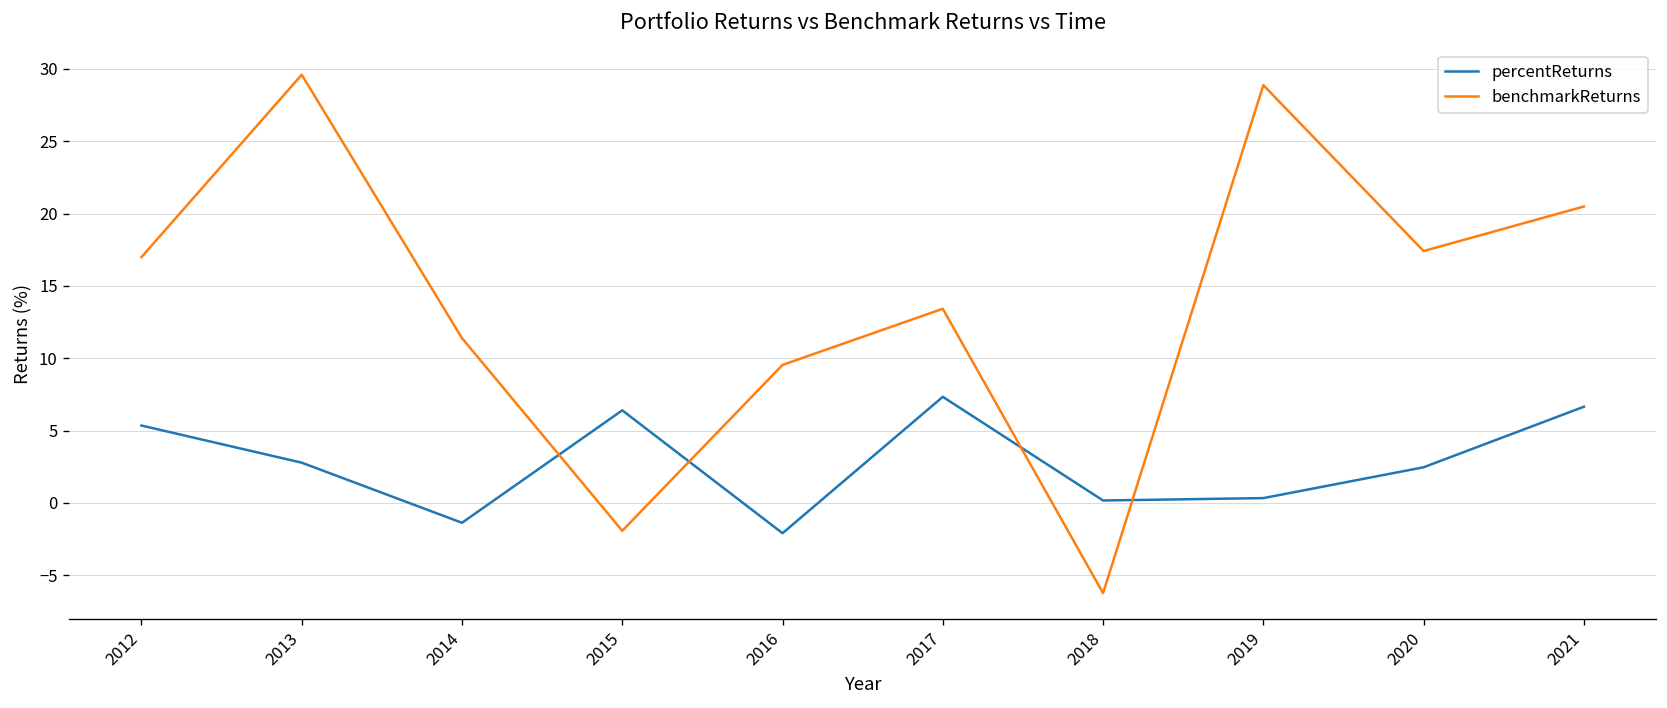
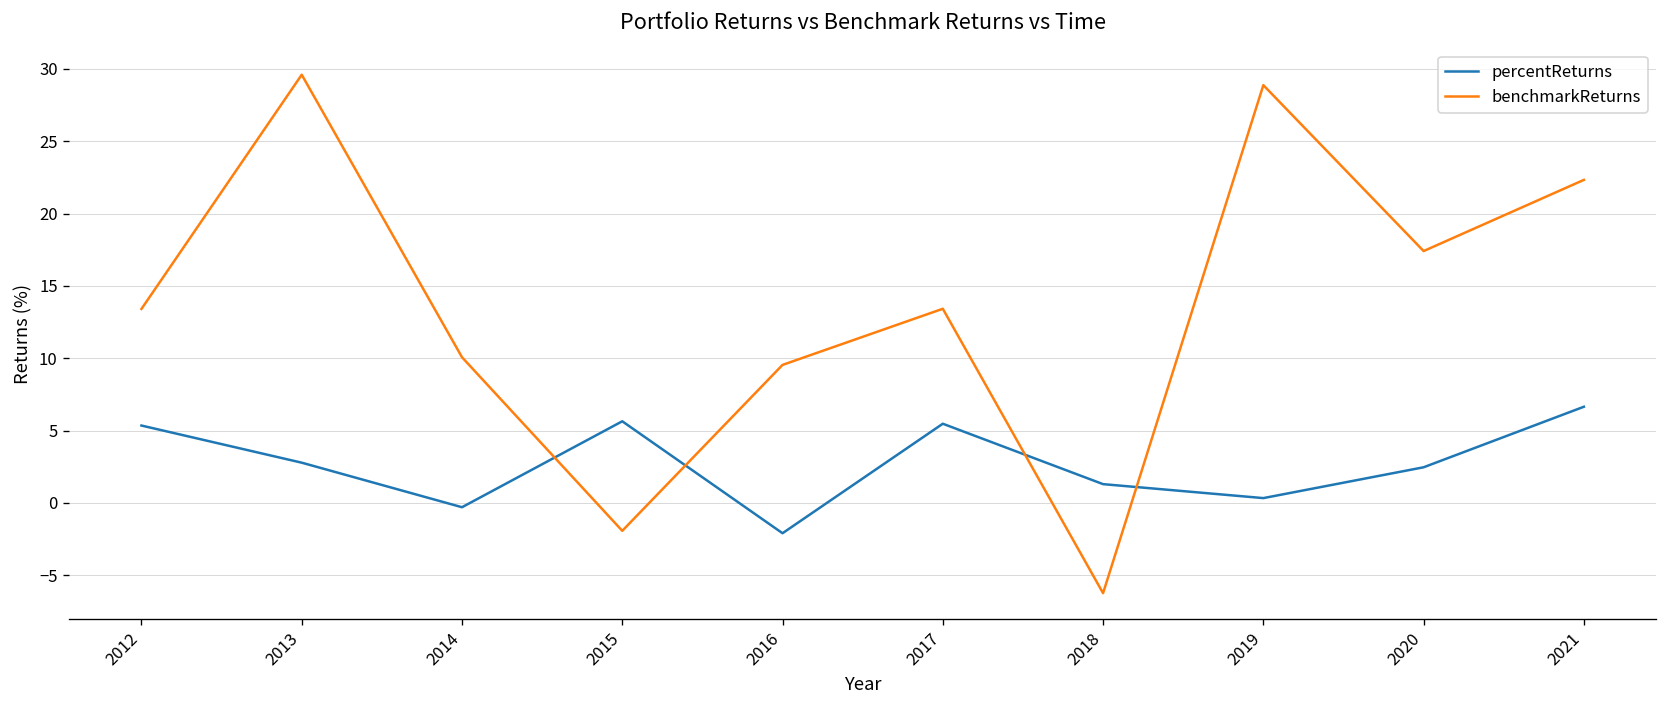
benchmarkReturns, 2012: 17.0 -> 13.4
percentReturns, 2014: -1.4 -> -0.3
benchmarkReturns, 2014: 11.4 -> 10.1
percentReturns, 2015: 6.4 -> 5.6
percentReturns, 2017: 7.3 -> 5.5
percentReturns, 2018: 0.2 -> 1.3
benchmarkReturns, 2021: 20.5 -> 22.3
